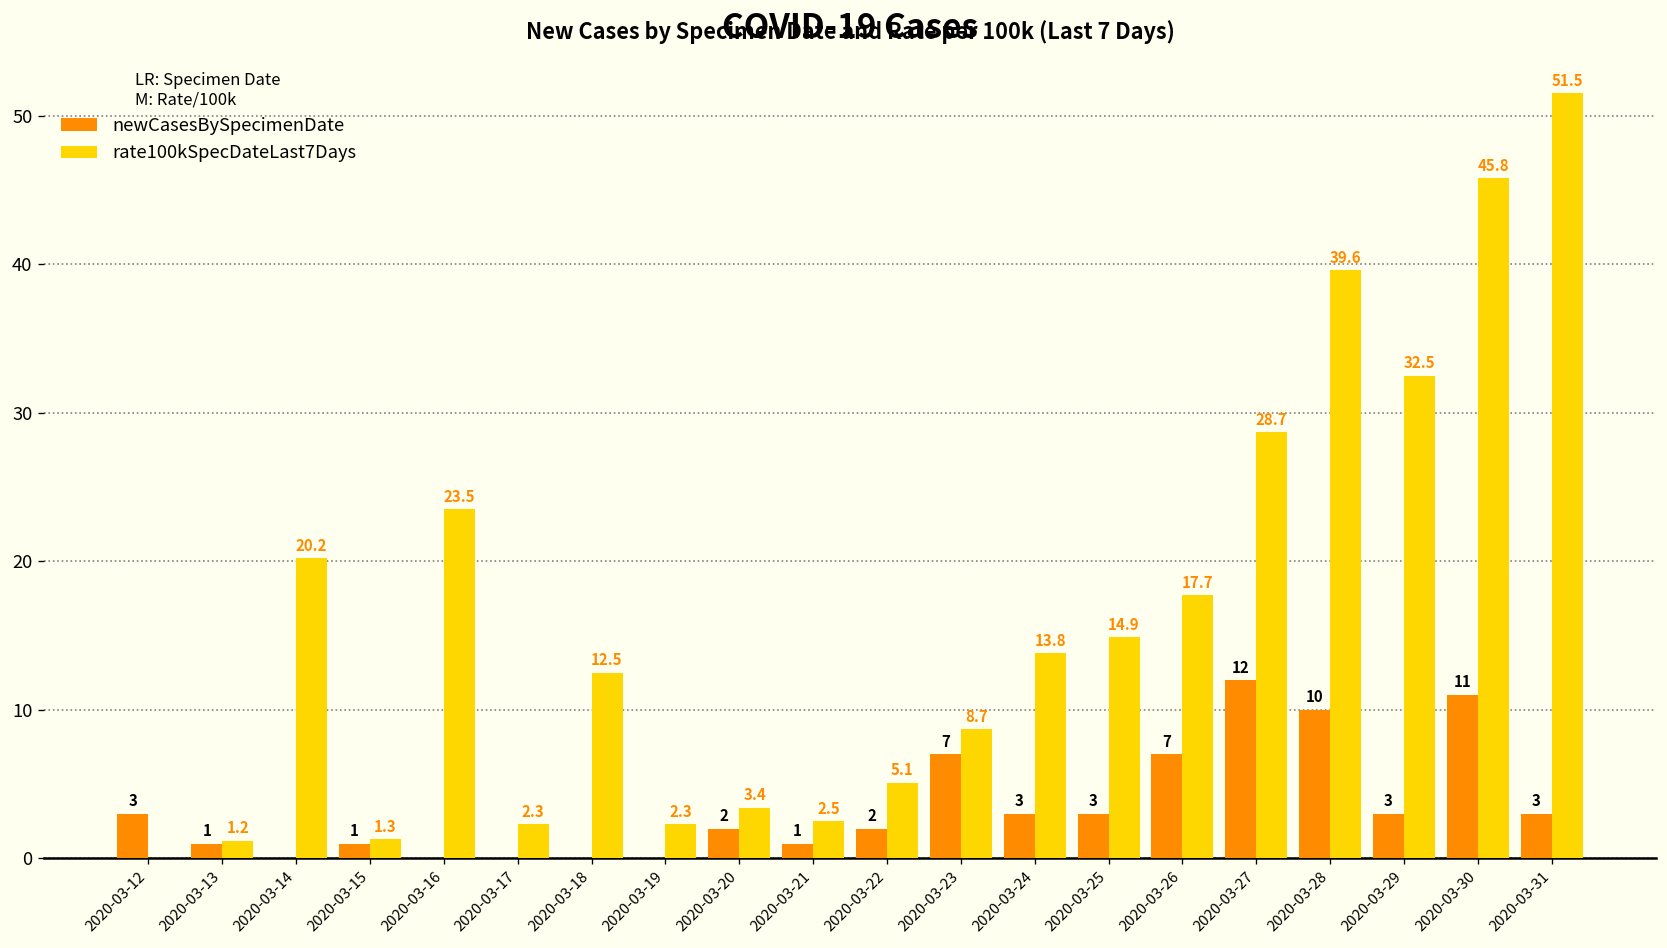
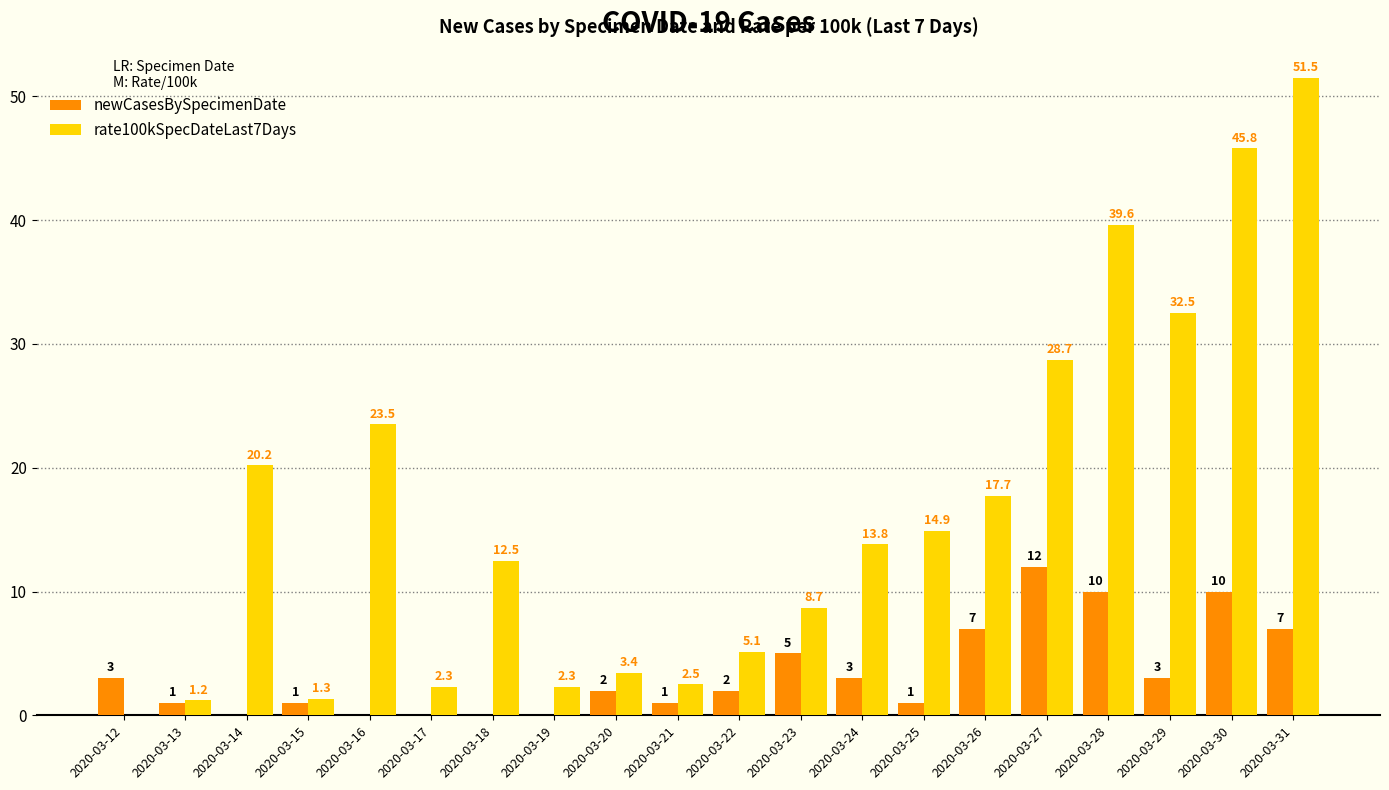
newCasesBySpecimenDate, 2020-03-23: 7 -> 5
newCasesBySpecimenDate, 2020-03-25: 3 -> 1
newCasesBySpecimenDate, 2020-03-30: 11 -> 10
newCasesBySpecimenDate, 2020-03-31: 3 -> 7
